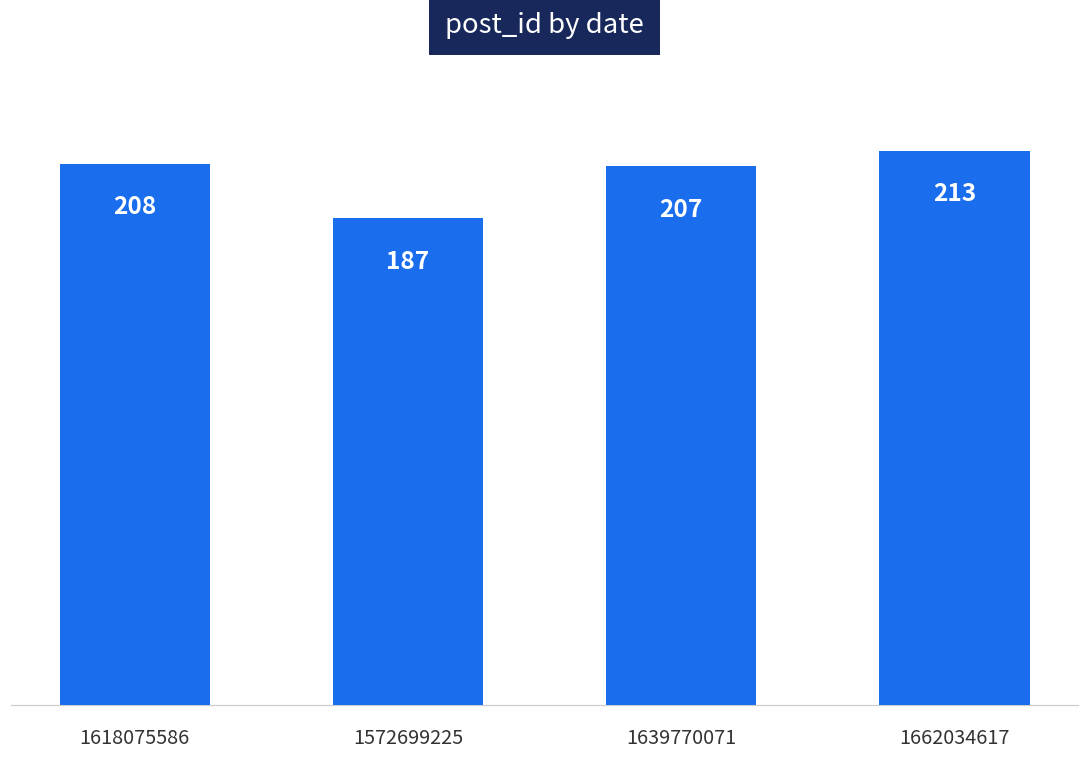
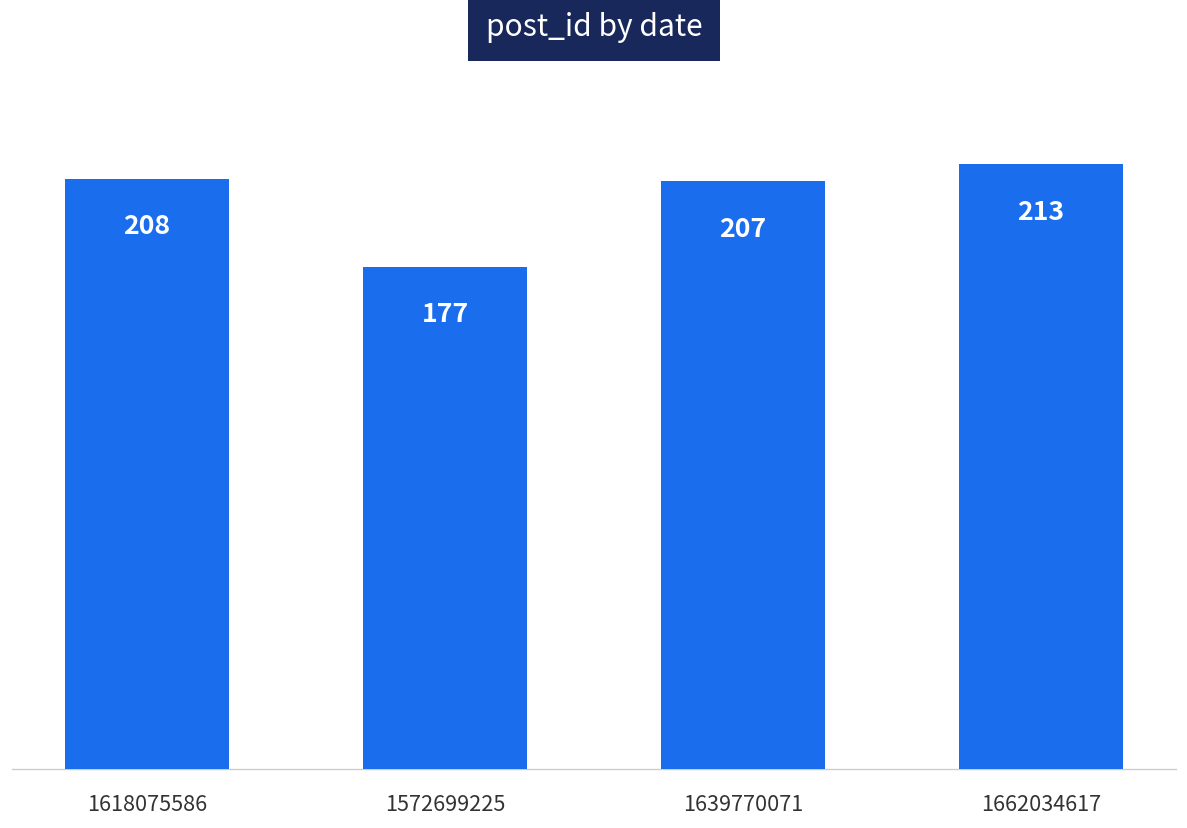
1572699225: 187 -> 177
